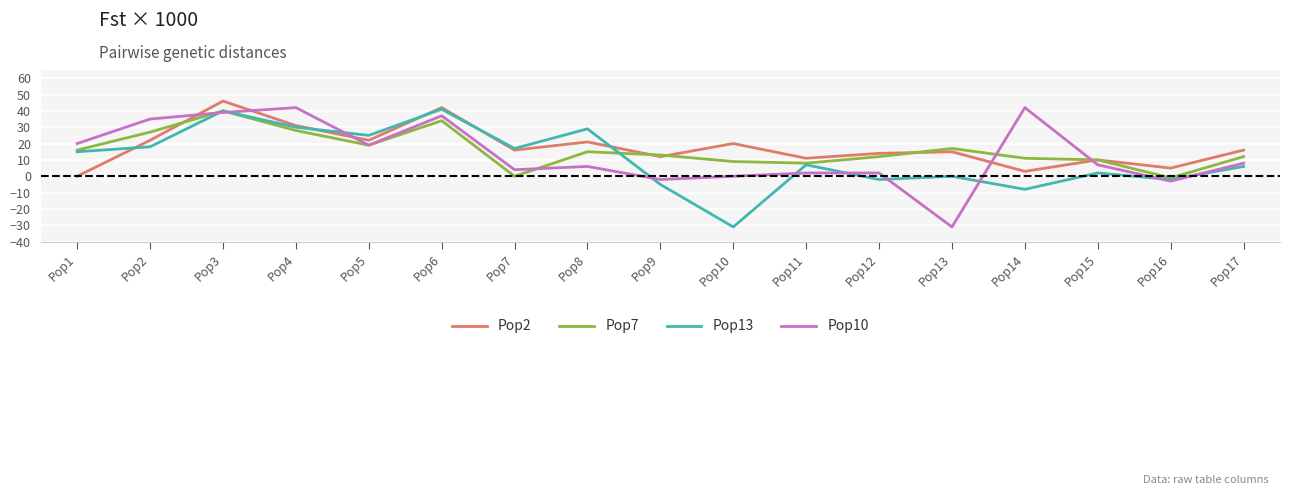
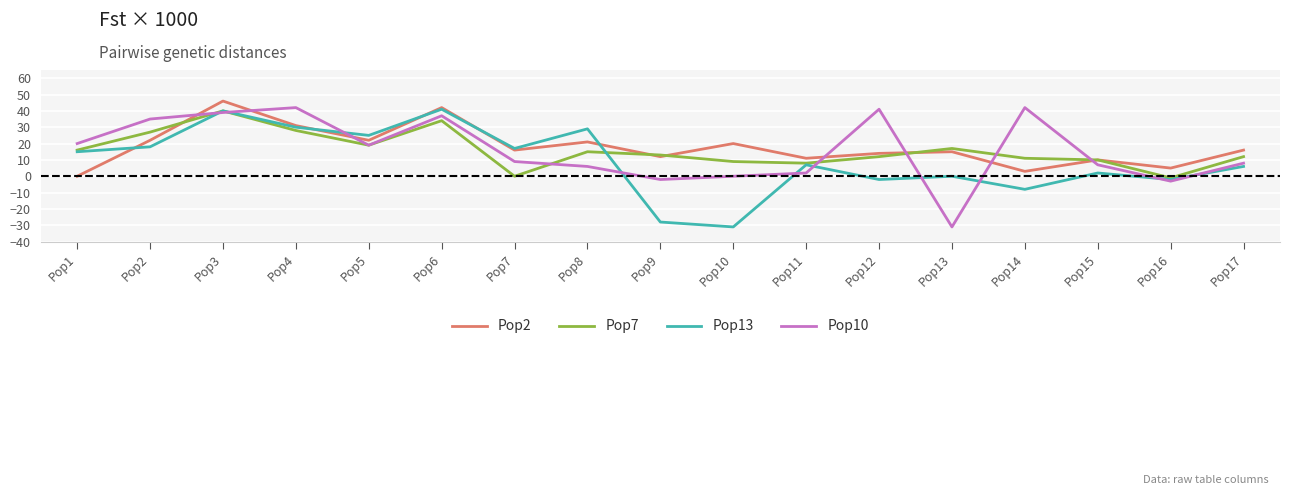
Pop10, Pop7: 4 -> 9
Pop13, Pop9: -5 -> -28
Pop10, Pop12: 2 -> 41
